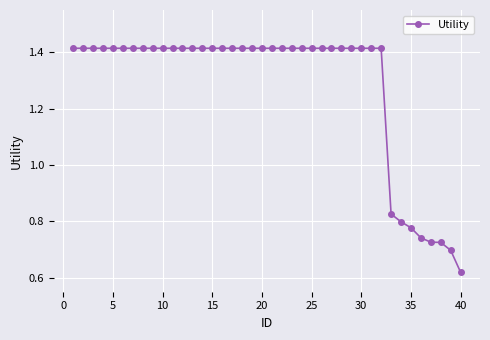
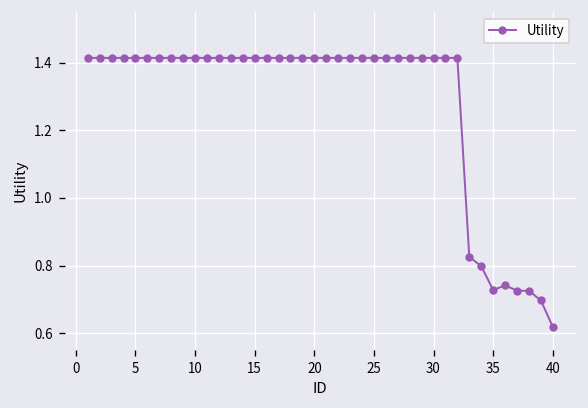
35: 0.78 -> 0.73
